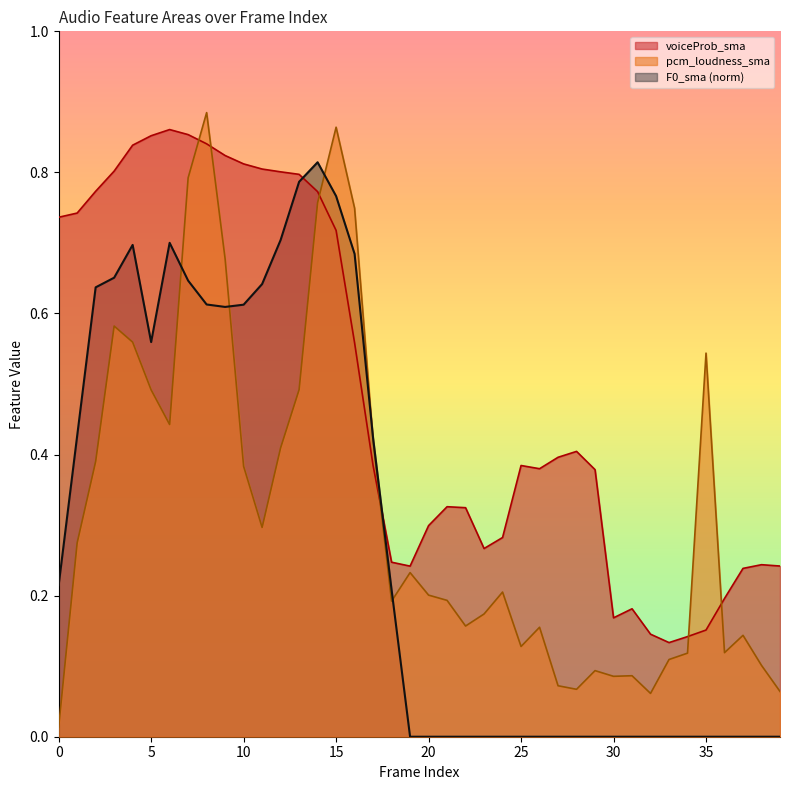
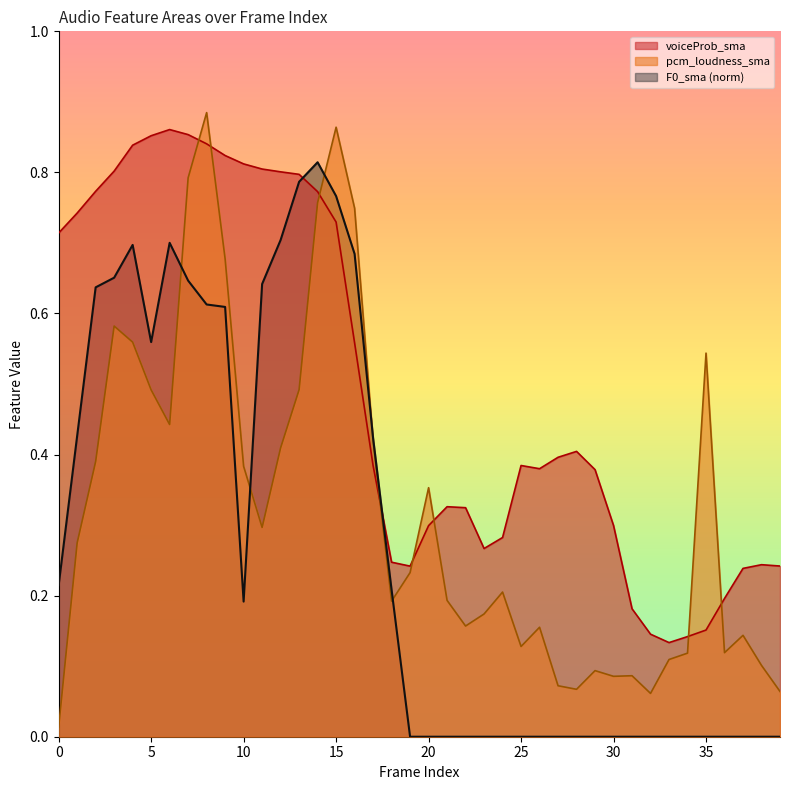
voiceProb_sma, 0: 0.74 -> 0.71
F0_sma (norm), 10: 0.61 -> 0.19
voiceProb_sma, 15: 0.72 -> 0.73
pcm_loudness_sma, 20: 0.20 -> 0.35
voiceProb_sma, 30: 0.17 -> 0.30
